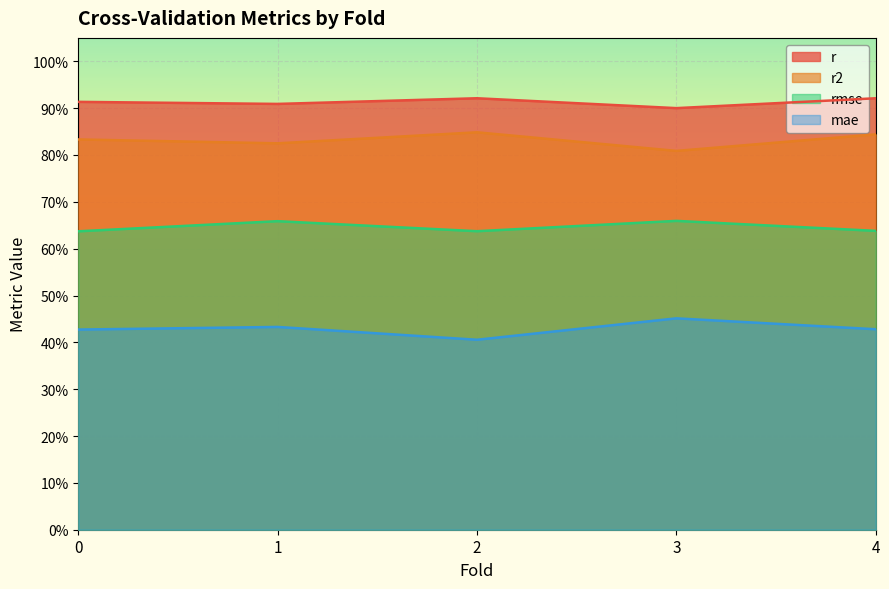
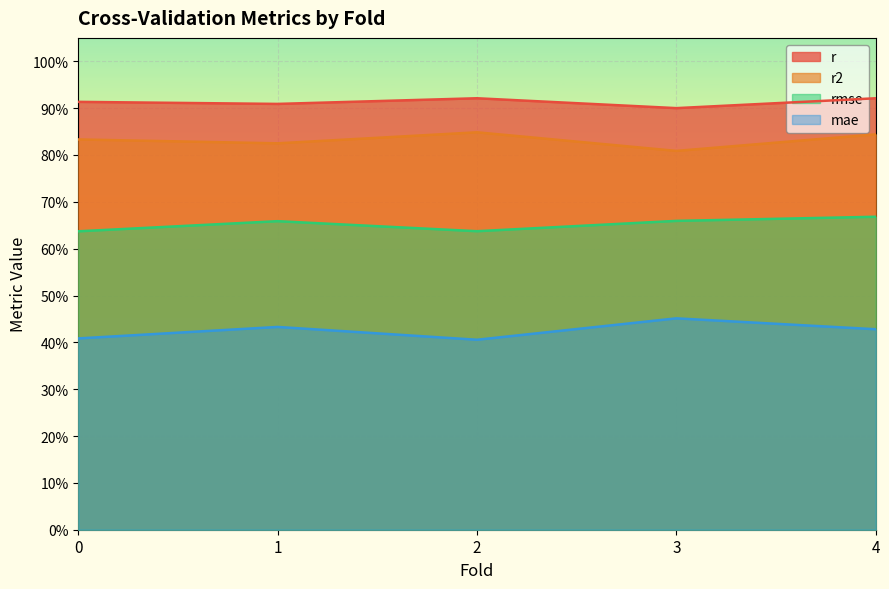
mae, 0: 43% -> 41%
rmse, 4: 64% -> 67%
